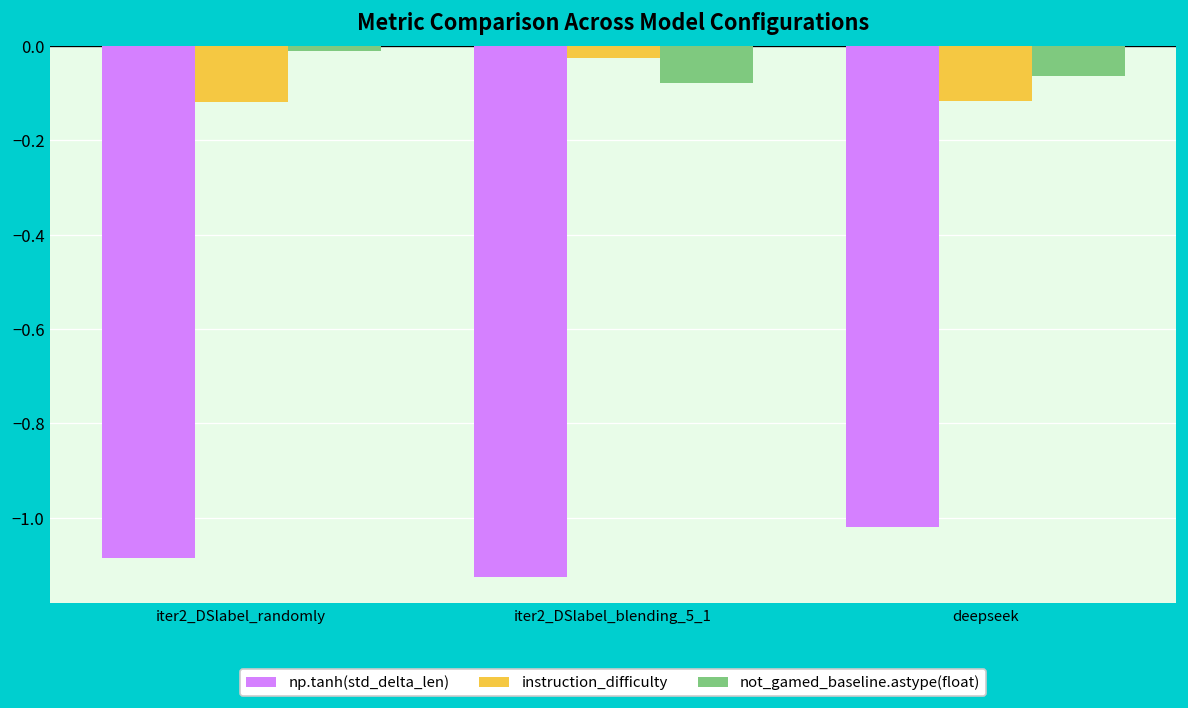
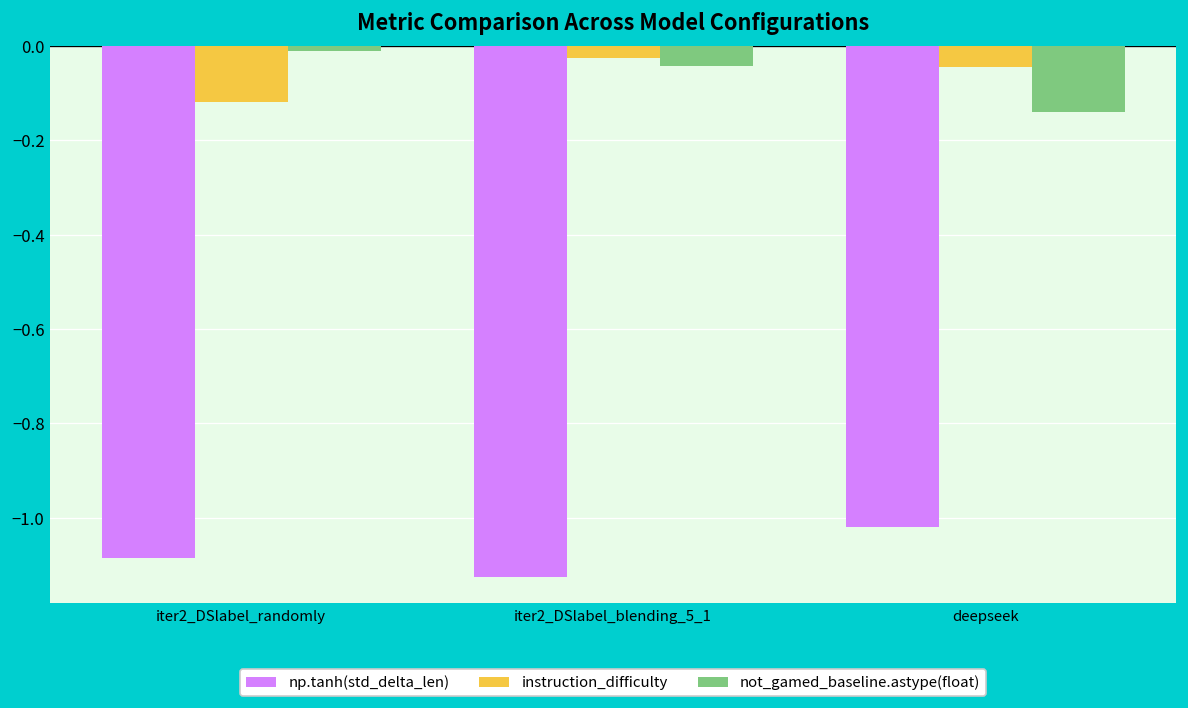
not_gamed_baseline.astype(float), iter2_DSlabel_blending_5_1: -0.08 -> -0.04
instruction_difficulty, deepseek: -0.12 -> -0.04
not_gamed_baseline.astype(float), deepseek: -0.06 -> -0.14
